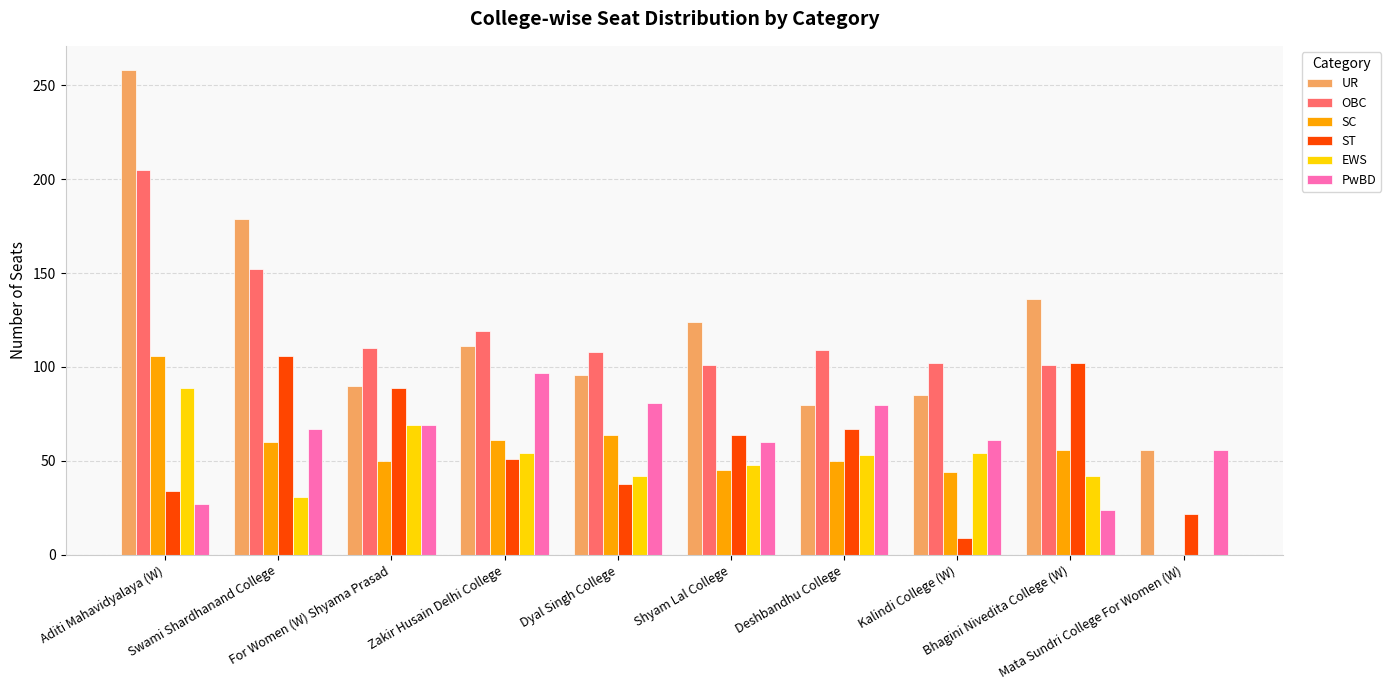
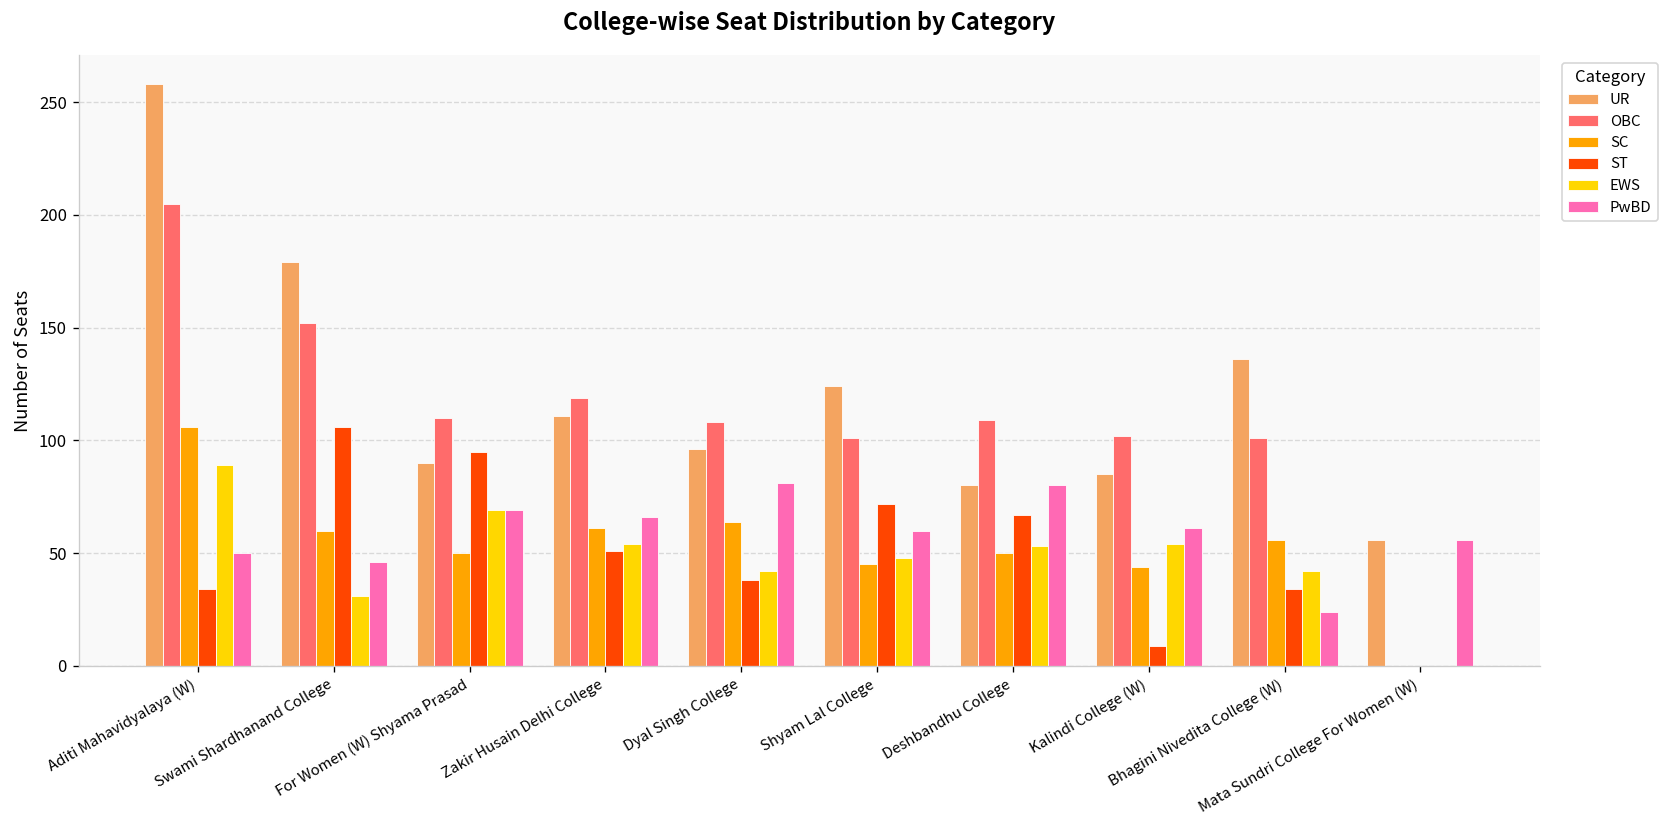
PwBD, Aditi Mahavidyalaya (W): 27 -> 50
PwBD, Swami Shardhanand College: 67 -> 46
ST, For Women (W) Shyama Prasad: 89 -> 95
PwBD, Zakir Husain Delhi College: 97 -> 66
ST, Shyam Lal College: 64 -> 72
ST, Bhagini Nivedita College (W): 102 -> 34
ST, Mata Sundri College For Women (W): 22 -> 0
